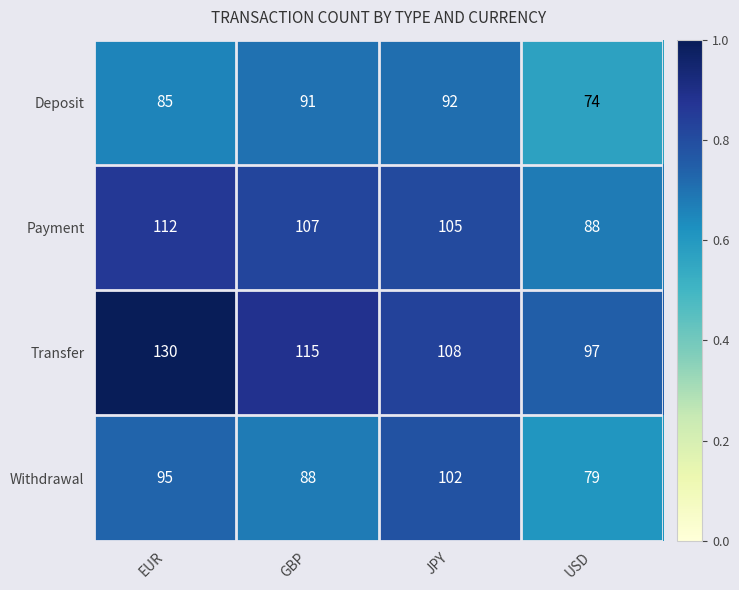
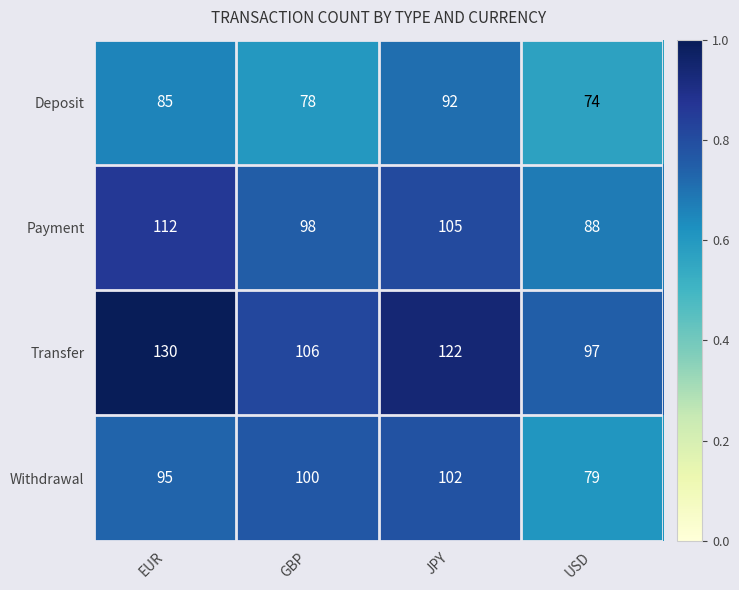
Deposit, GBP: 91 -> 78
Payment, GBP: 107 -> 98
Transfer, GBP: 115 -> 106
Transfer, JPY: 108 -> 122
Withdrawal, GBP: 88 -> 100
